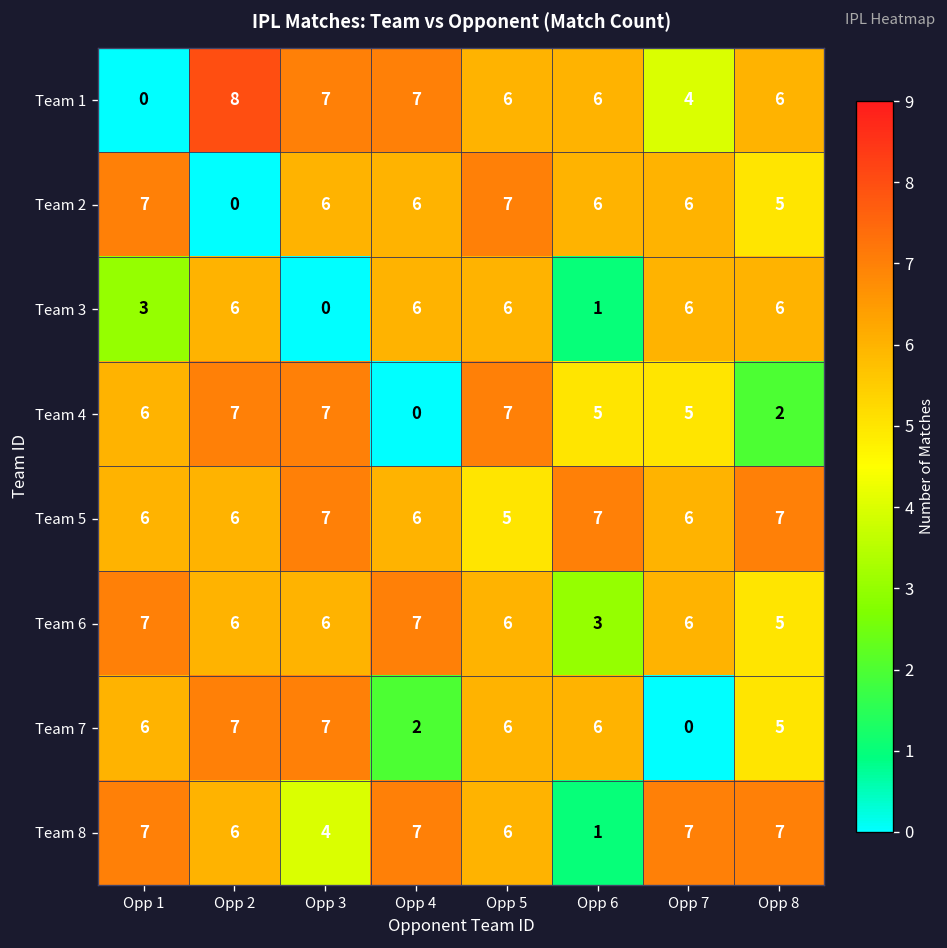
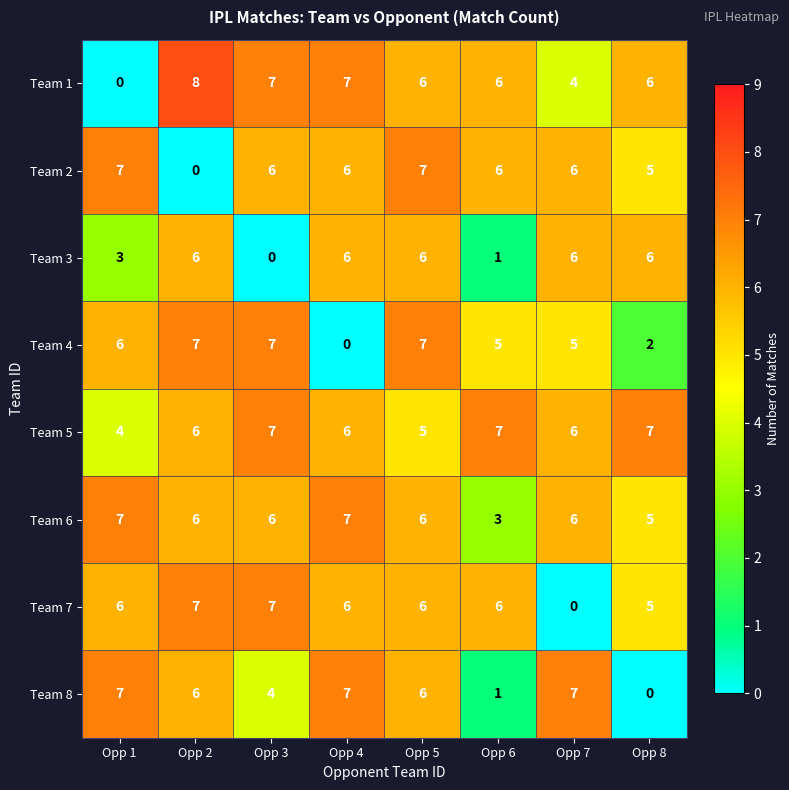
Team 5, Opp 1: 6 -> 4
Team 7, Opp 4: 2 -> 6
Team 8, Opp 8: 7 -> 0
